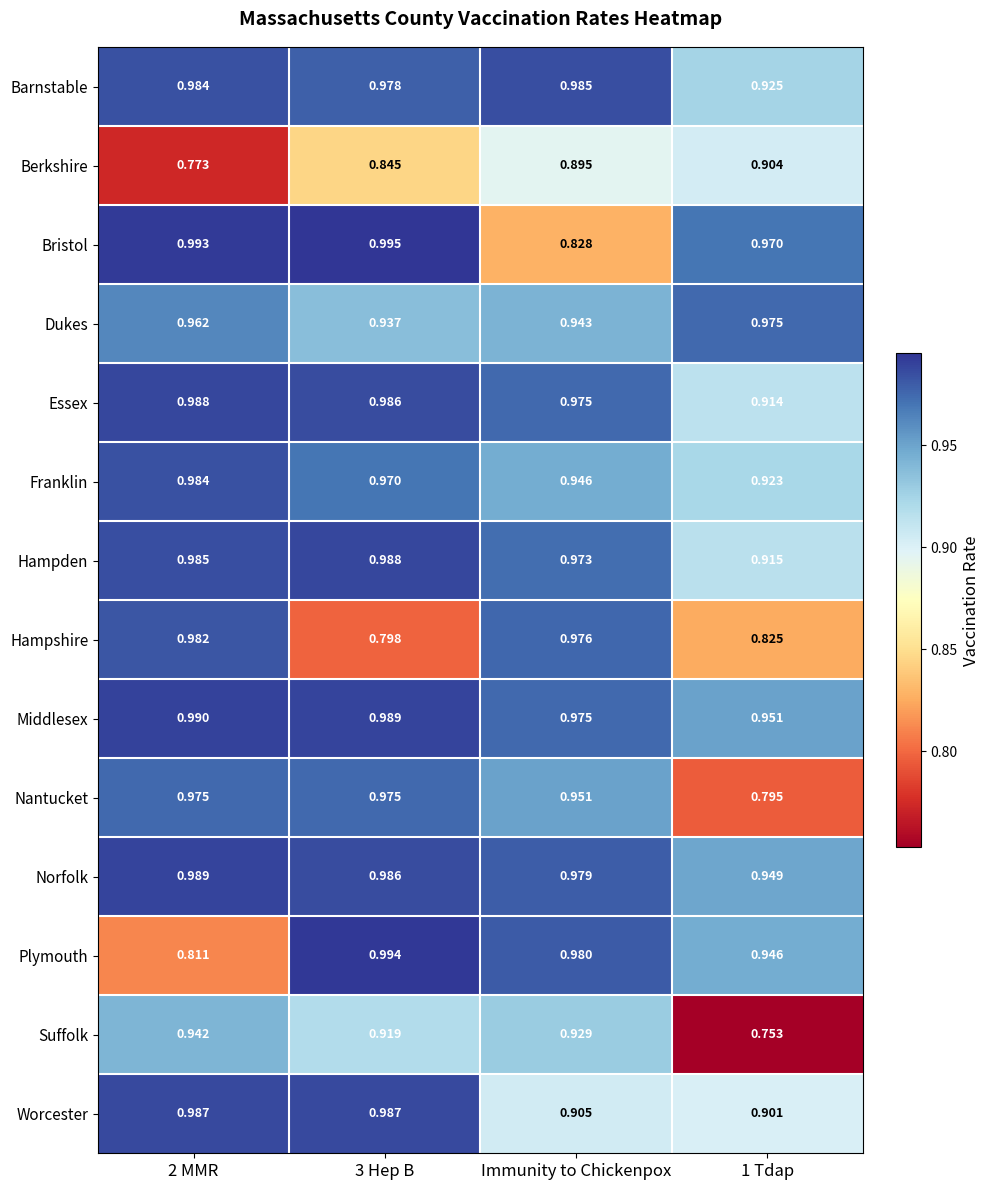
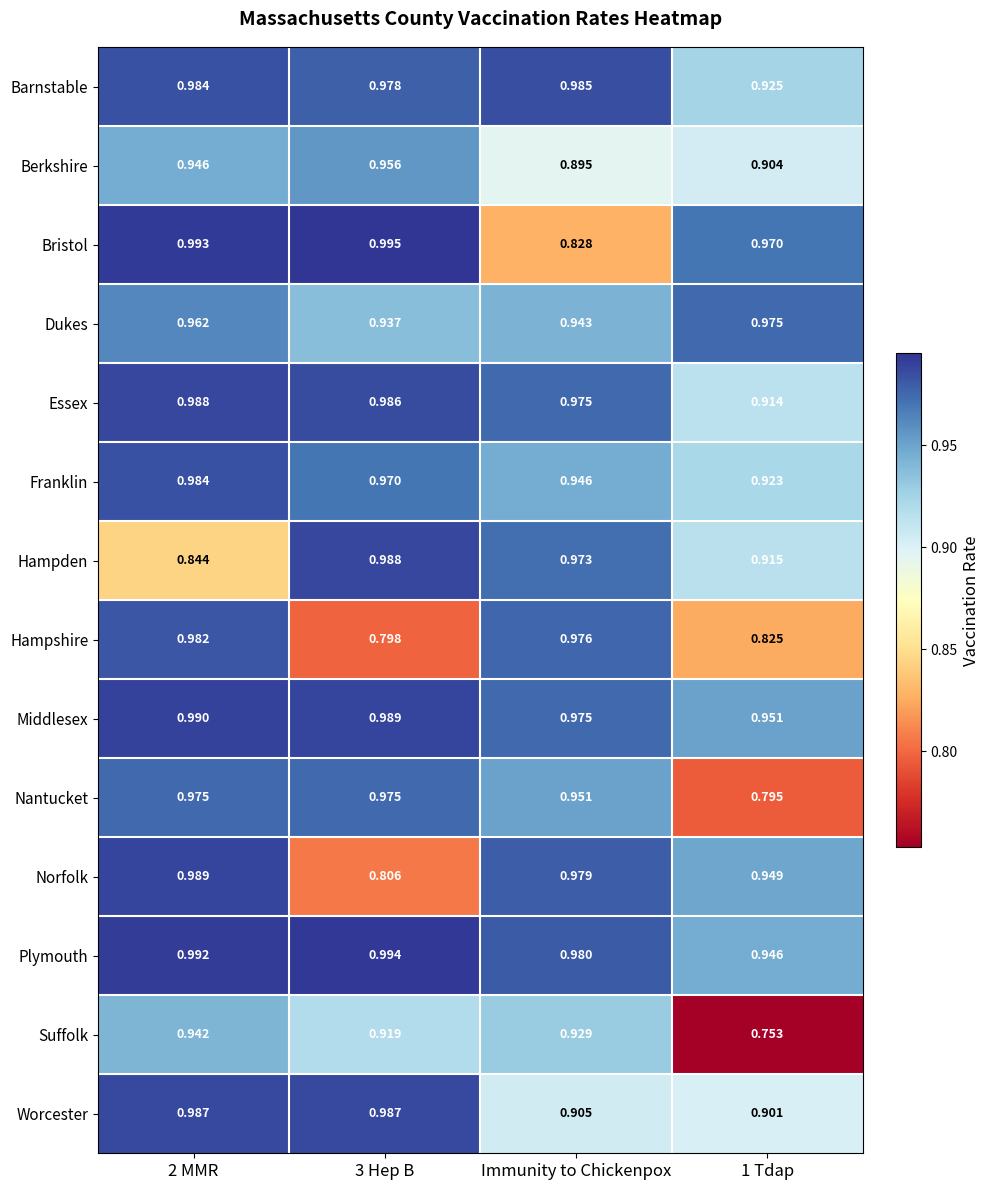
Berkshire, 2 MMR: 0.773 -> 0.946
Berkshire, 3 Hep B: 0.845 -> 0.956
Hampden, 2 MMR: 0.985 -> 0.844
Norfolk, 3 Hep B: 0.986 -> 0.806
Plymouth, 2 MMR: 0.811 -> 0.992
